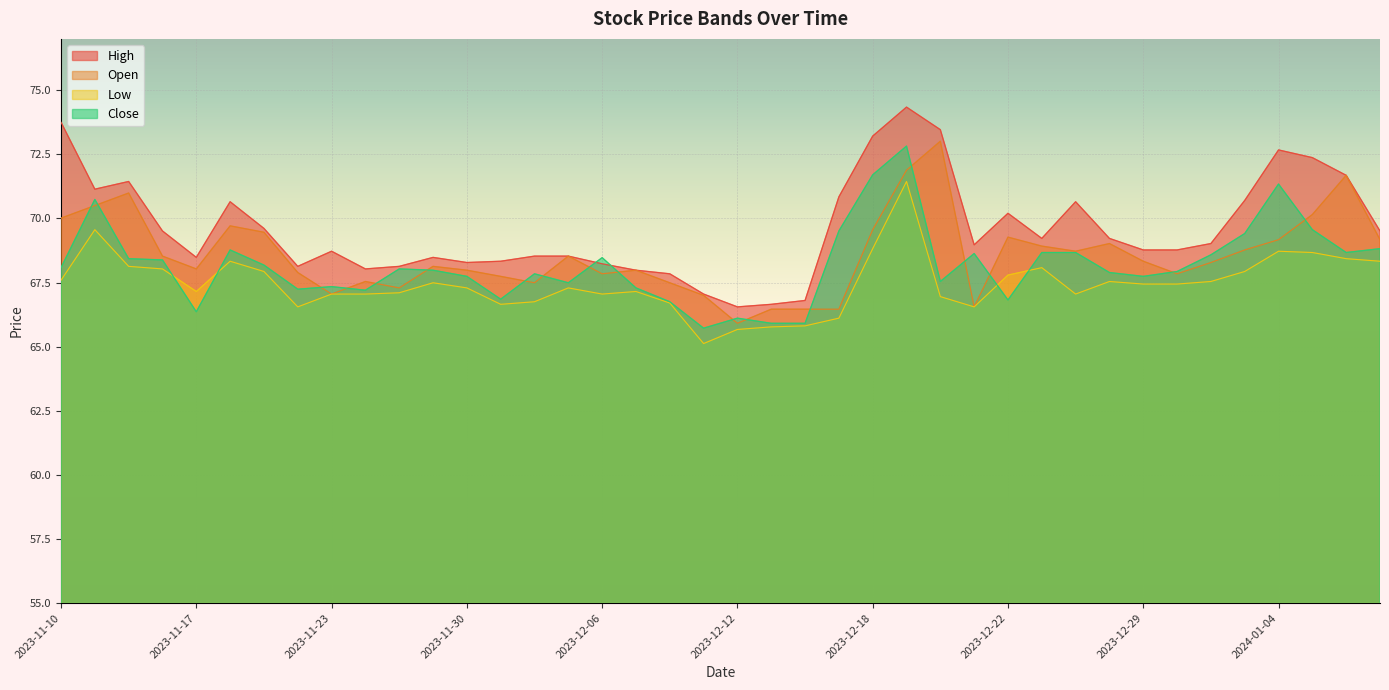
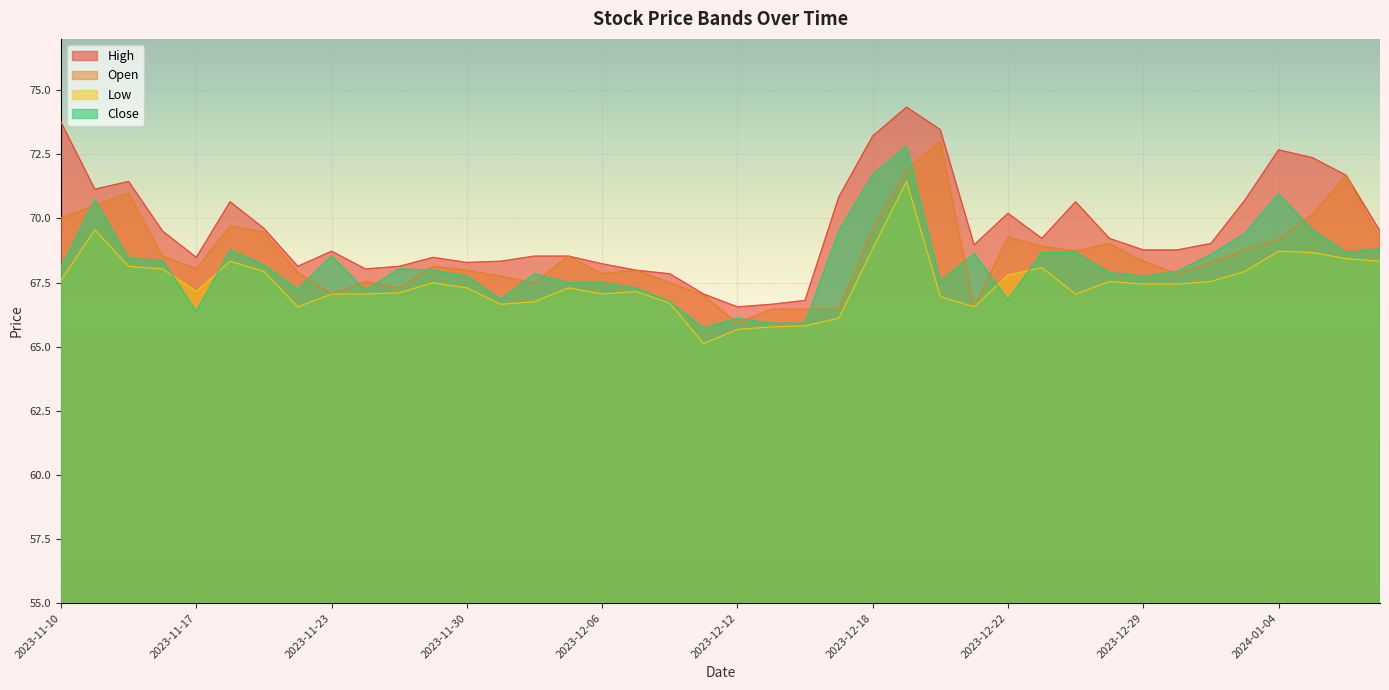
Close, 2023-11-23: 67.3 -> 68.5
Close, 2023-12-06: 68.5 -> 67.5
Close, 2024-01-04: 71.3 -> 71.0
